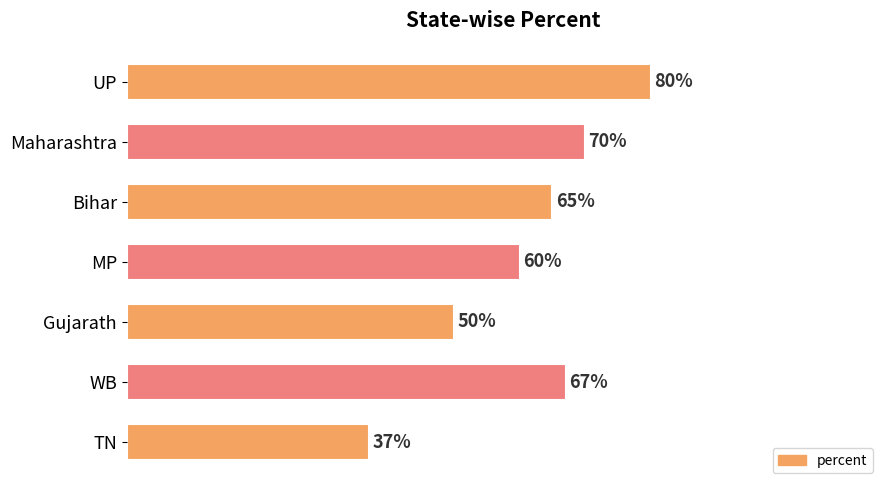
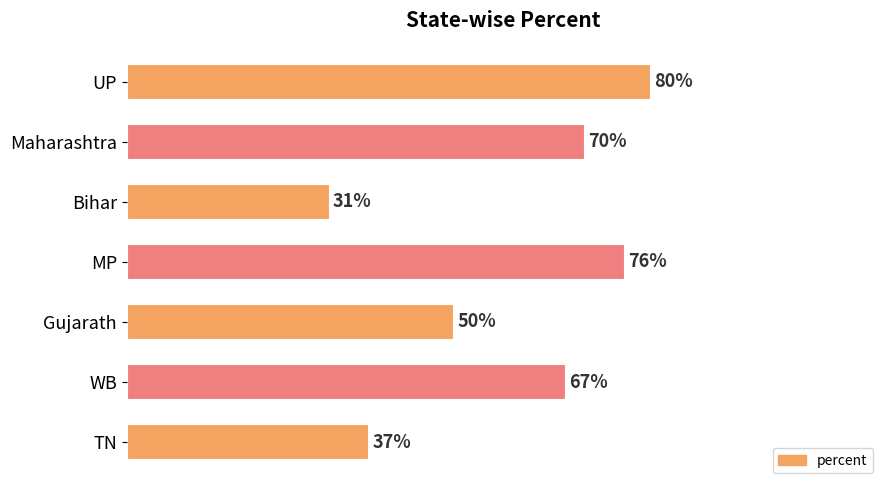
Bihar: 65% -> 31%
MP: 60% -> 76%
